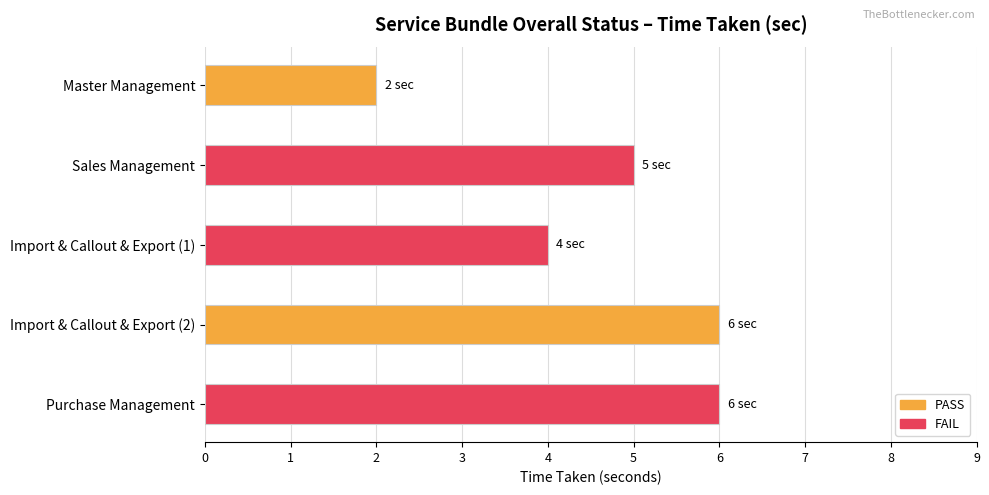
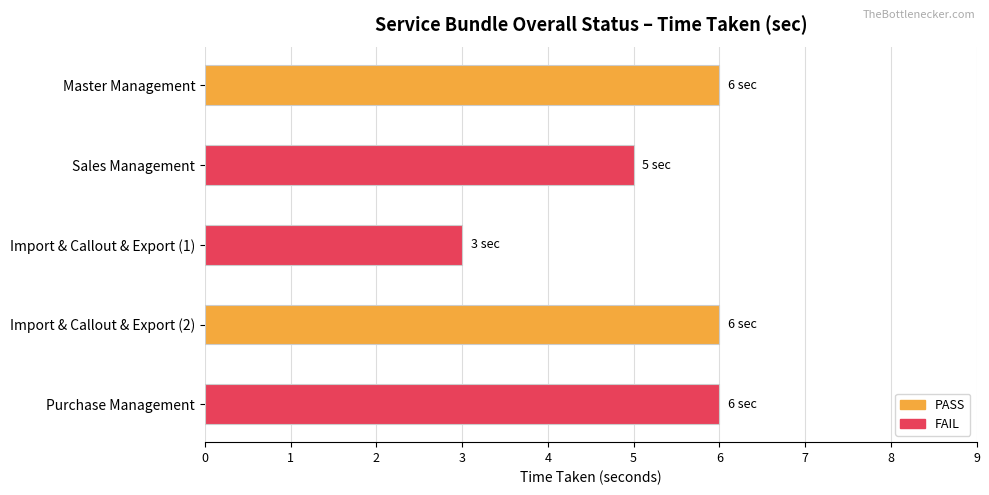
PASS, Master Management: 2 -> 6
FAIL, Import & Callout & Export (1): 4 -> 3
